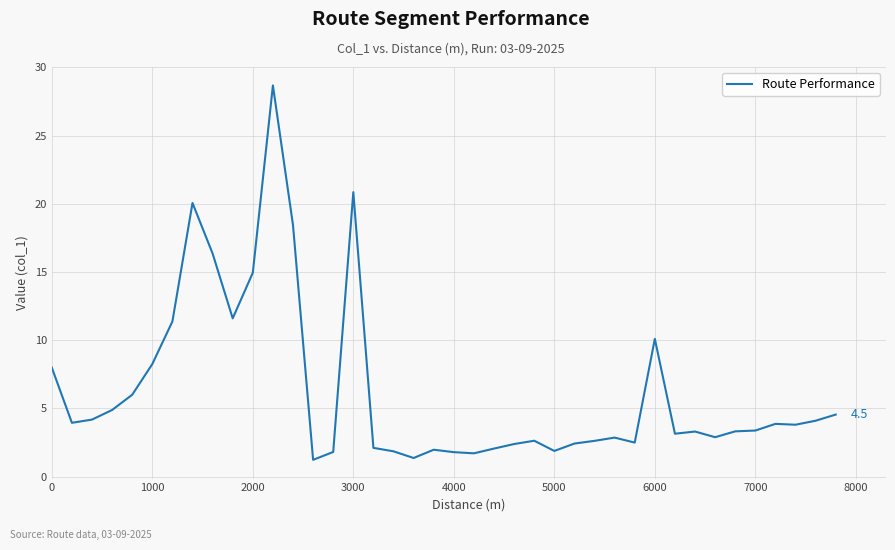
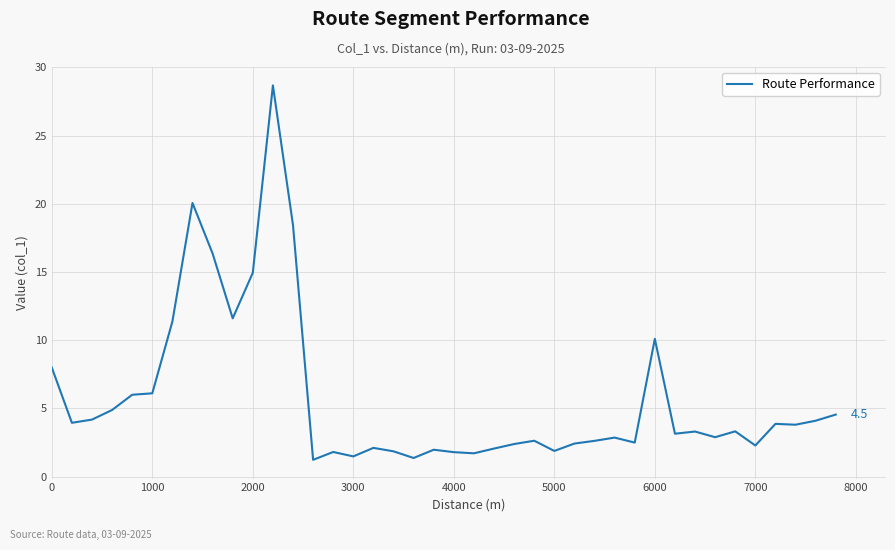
1000: 8.2 -> 6.1
3000: 20.9 -> 1.5
7000: 3.4 -> 2.3
